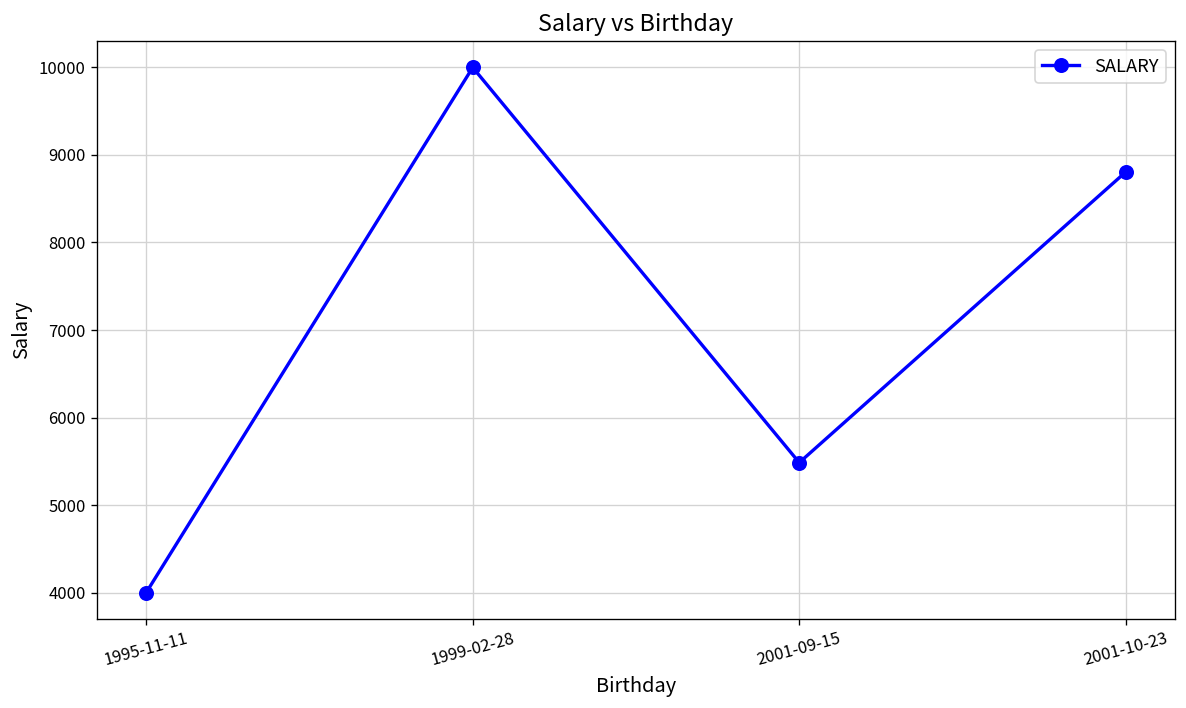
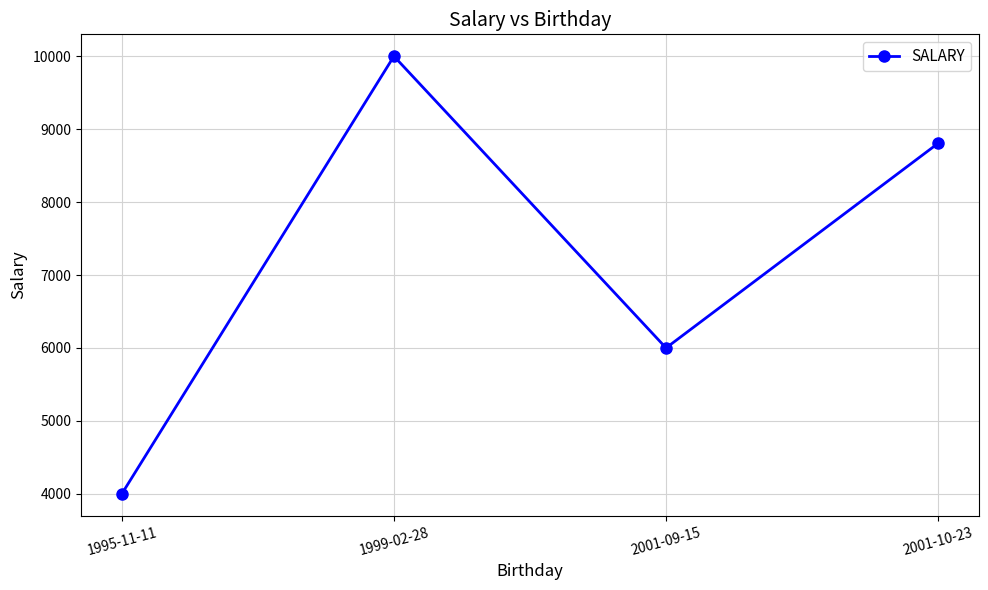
2001-09-15: 5500 -> 6000
